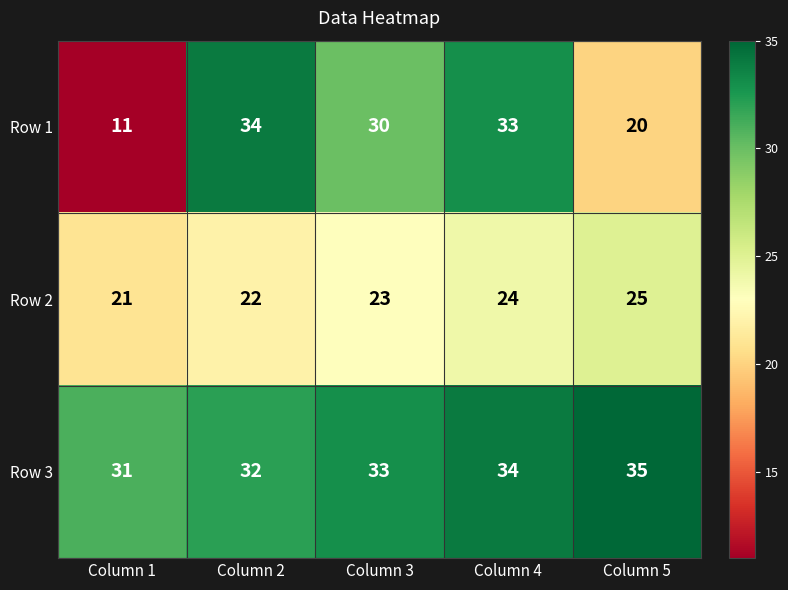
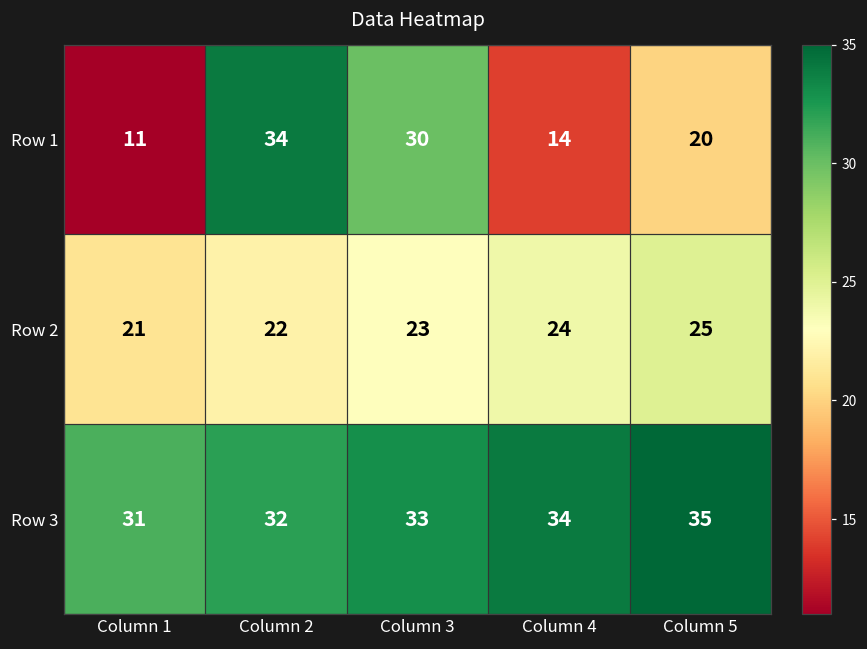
Row 1, Column 4: 33 -> 14
